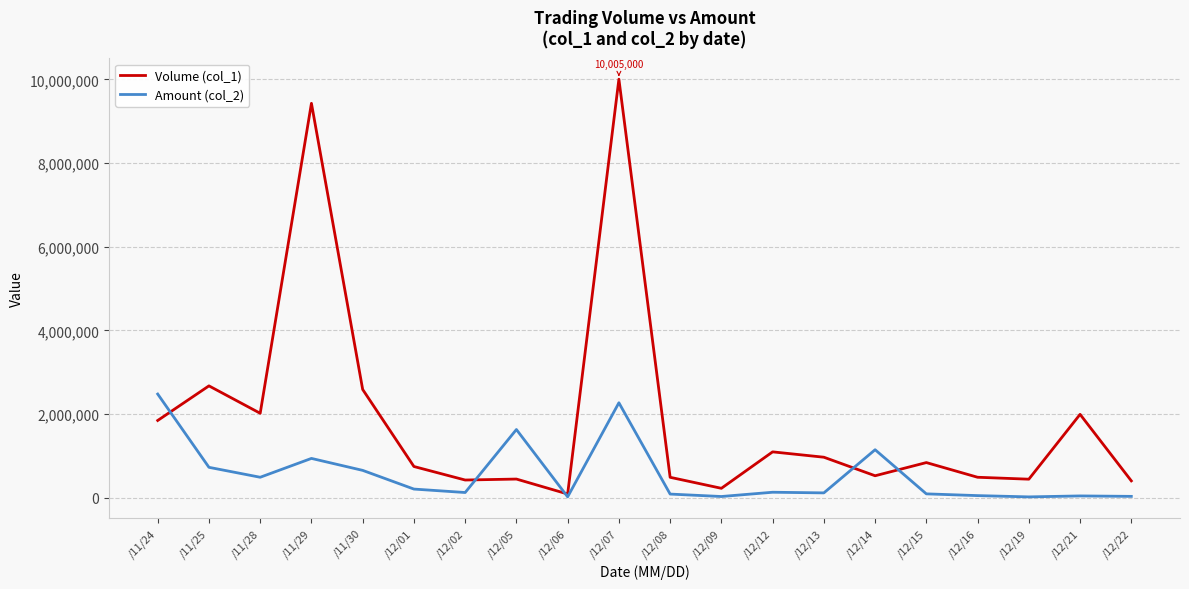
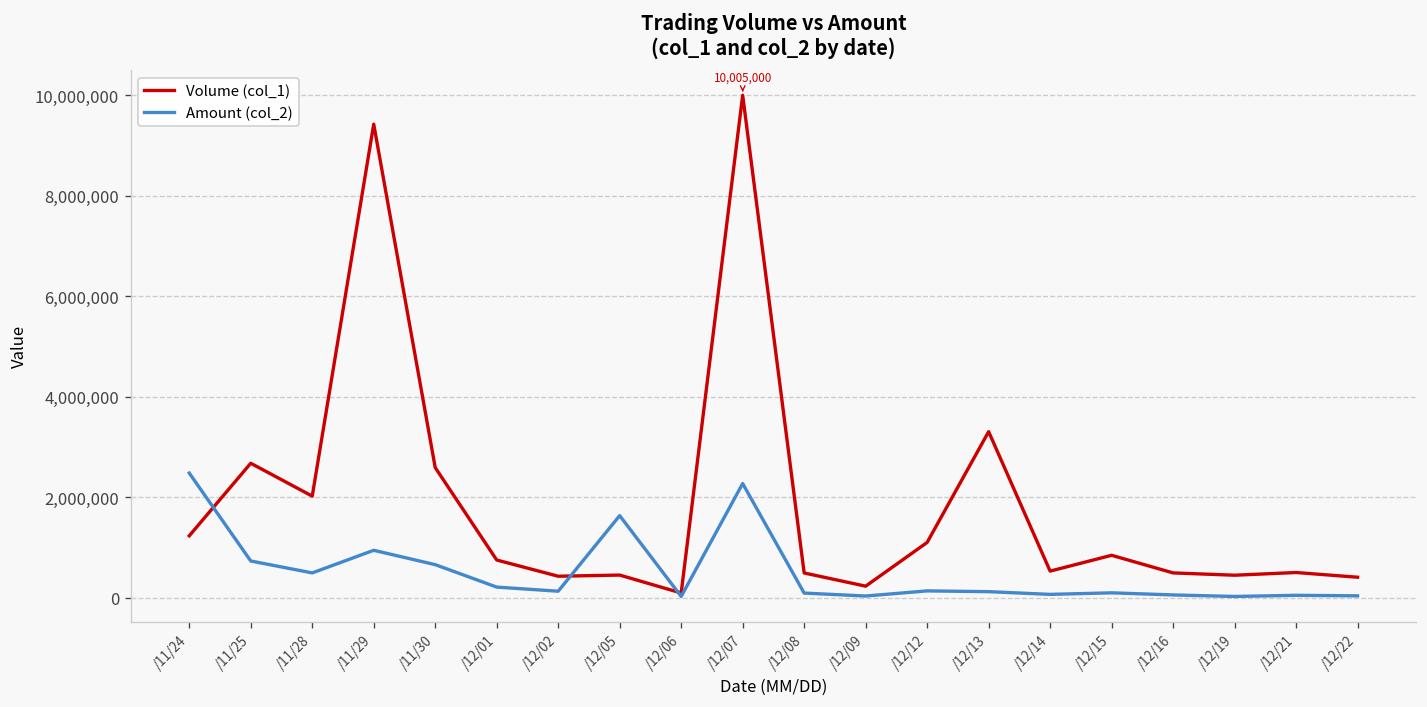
Volume (col_1), /11/24: 1,800,000 -> 1,200,000
Volume (col_1), /12/13: 1,000,000 -> 3,300,000
Amount (col_2), /12/14: 1,200,000 -> 100,000
Volume (col_1), /12/21: 2,000,000 -> 500,000
